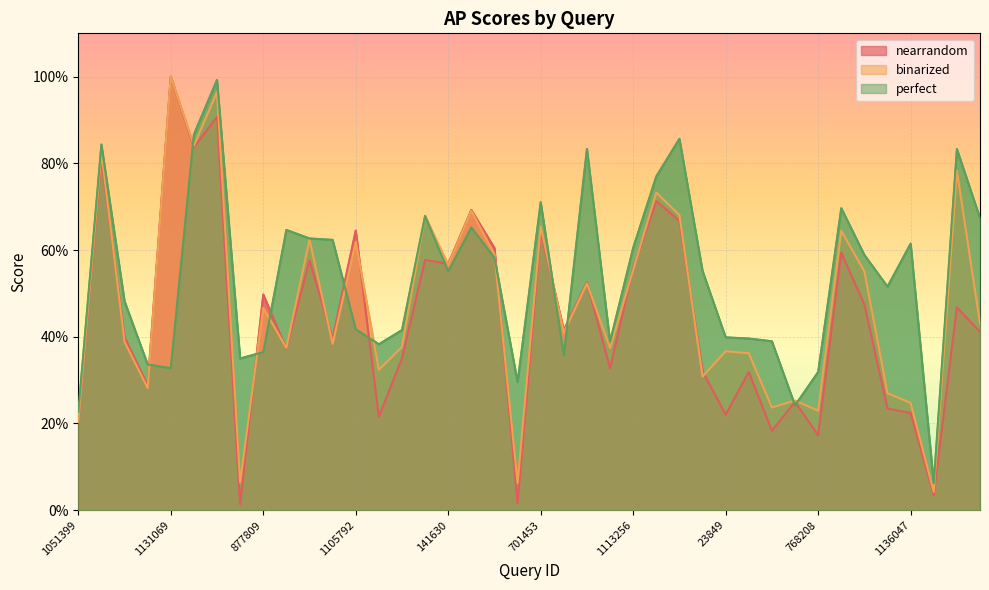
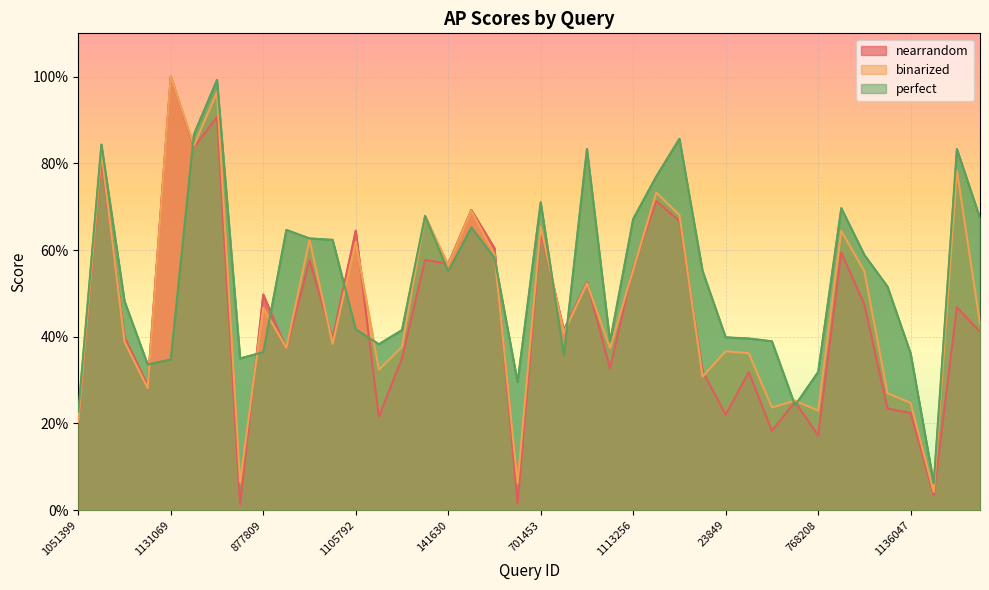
perfect, 1131069: 33% -> 35%
perfect, 1113256: 61% -> 67%
perfect, 1136047: 61% -> 36%
